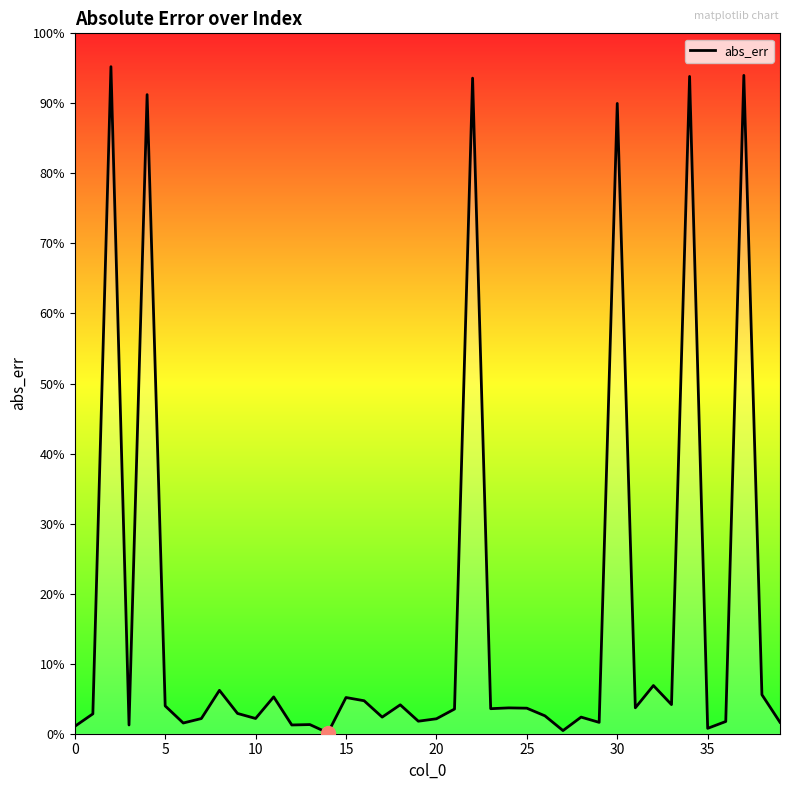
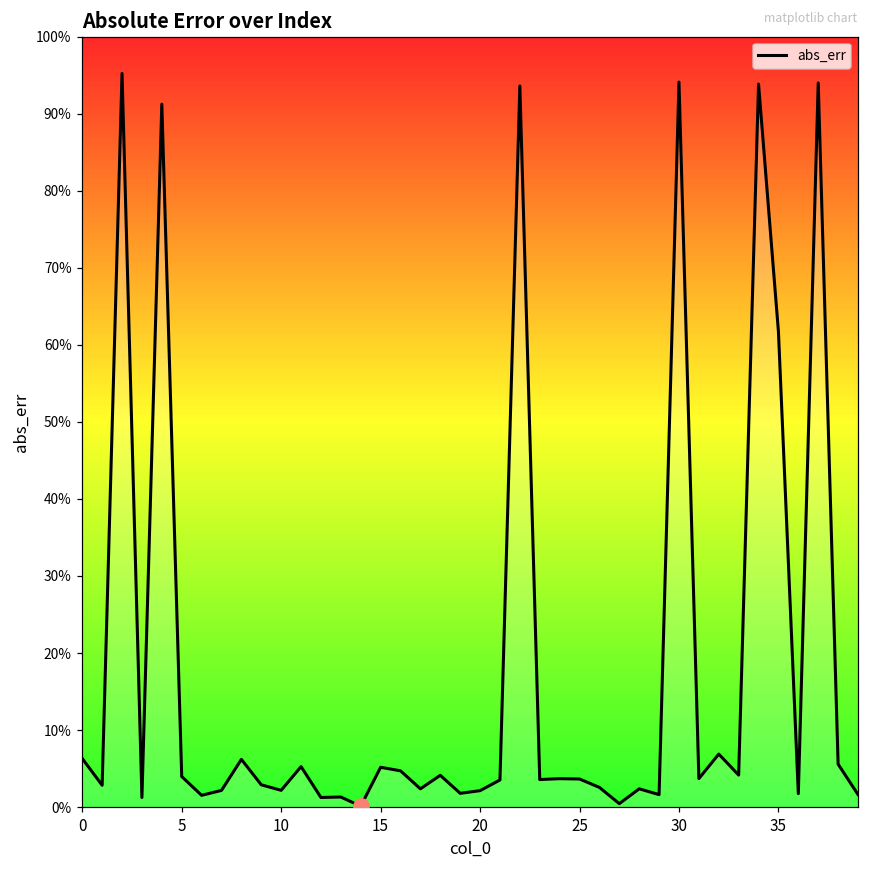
abs_err, 0: 1% -> 6%
abs_err, 30: 90% -> 94%
abs_err, 35: 1% -> 62%
